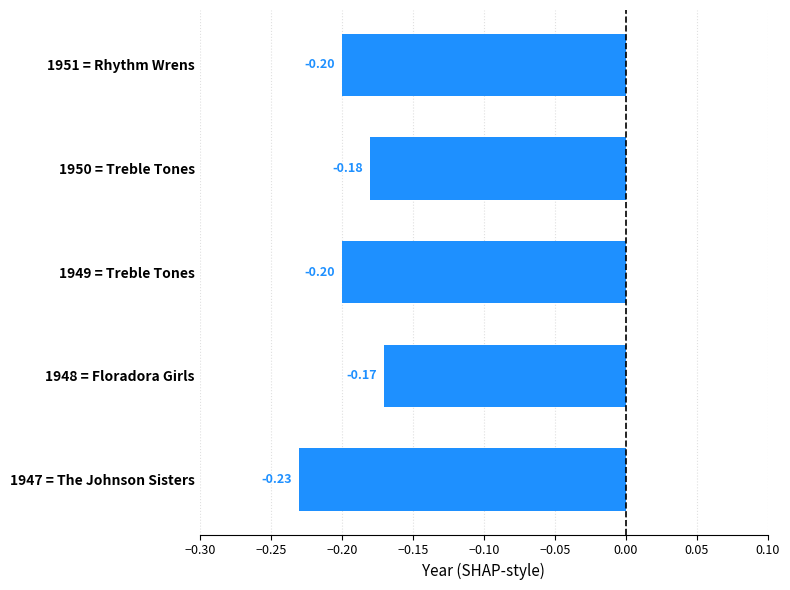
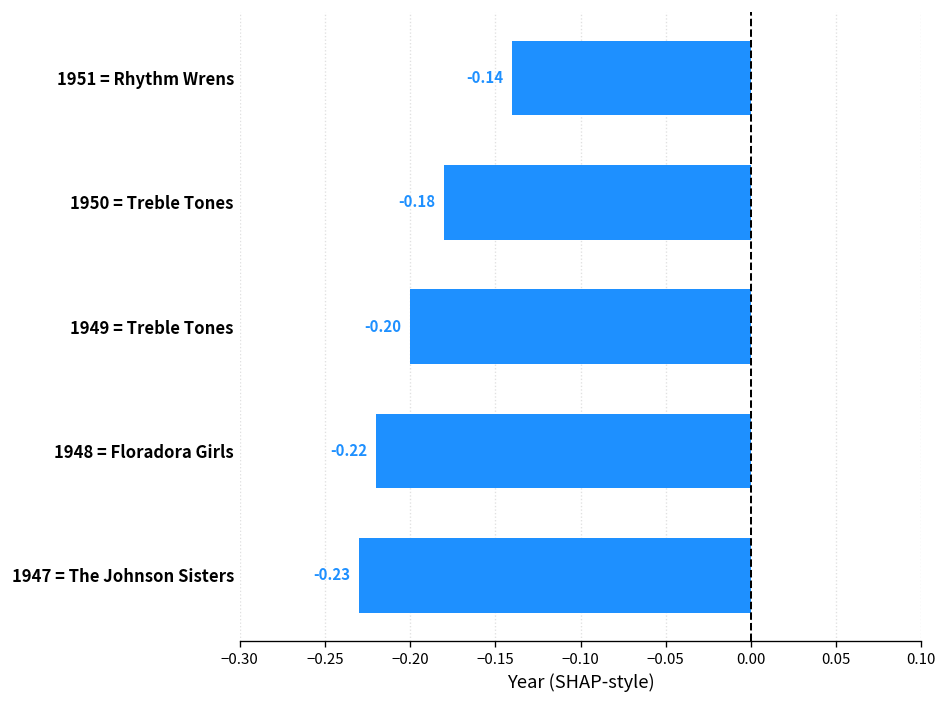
1951 = Rhythm Wrens: -0.20 -> -0.14
1948 = Floradora Girls: -0.17 -> -0.22
